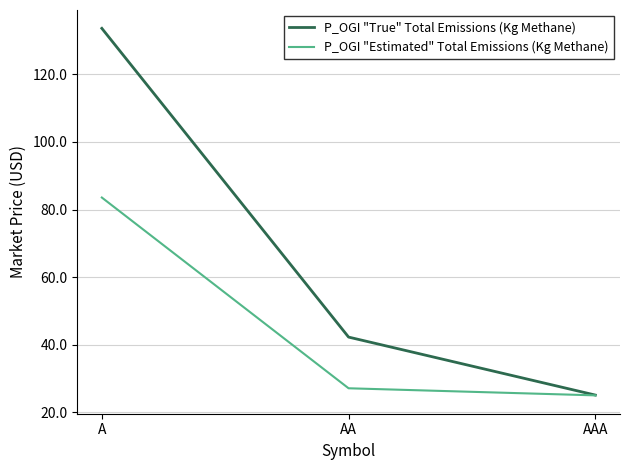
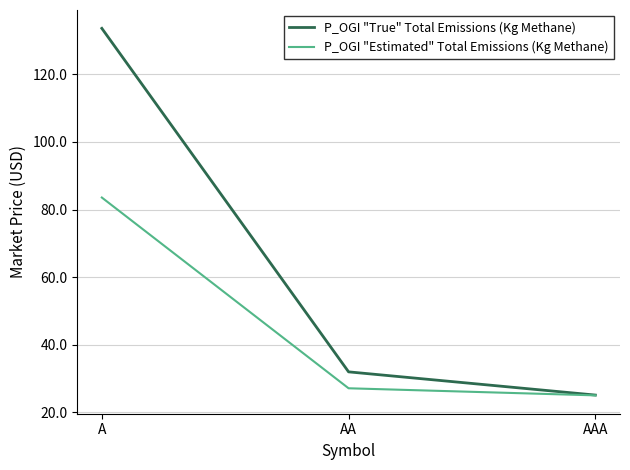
P_OGI "True" Total Emissions (Kg Methane), AA: 42 -> 32
